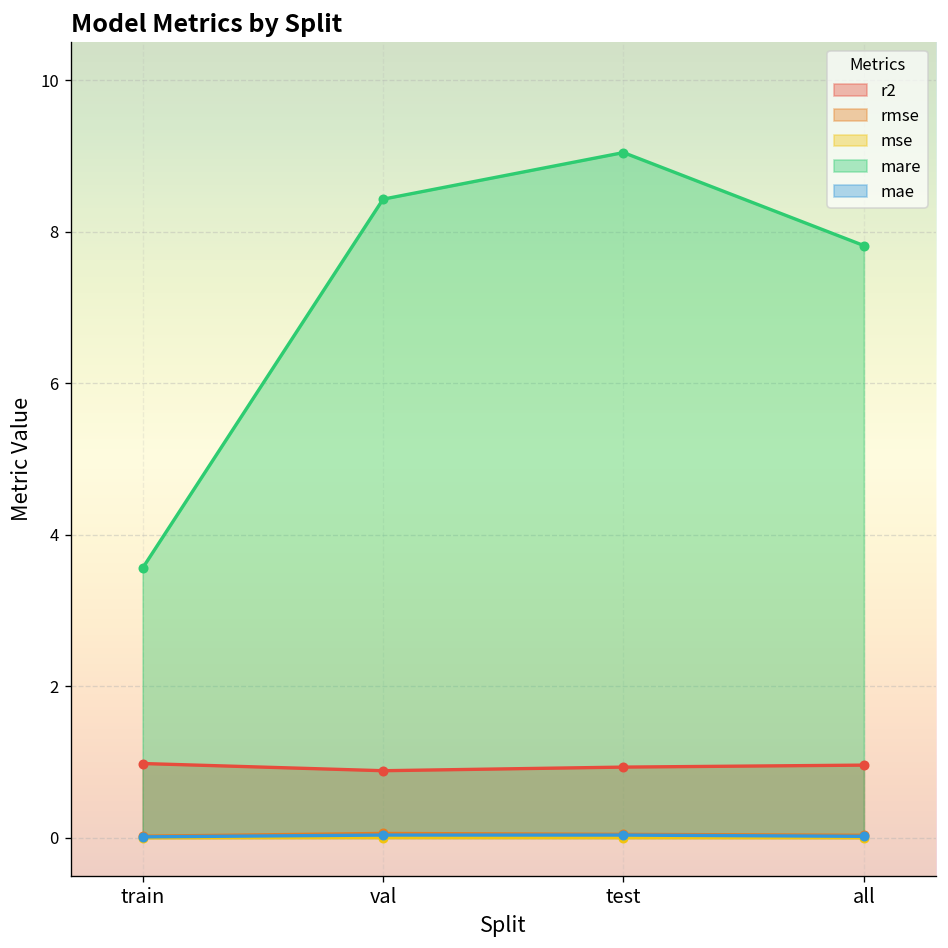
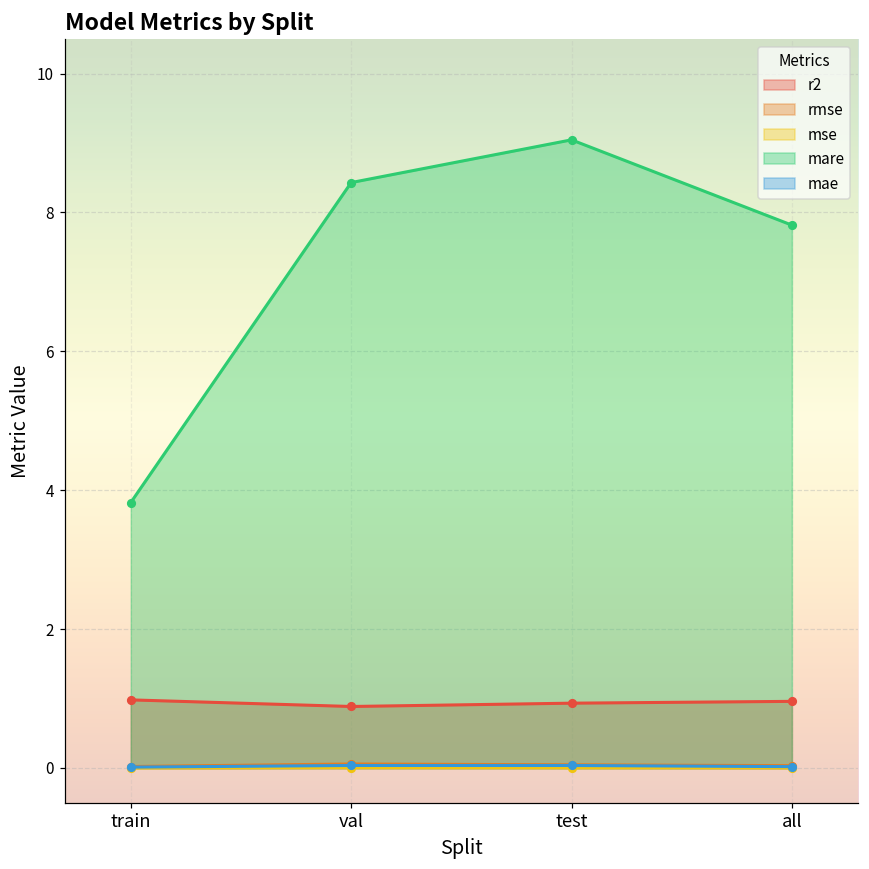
mare, train: 3.6 -> 3.8
